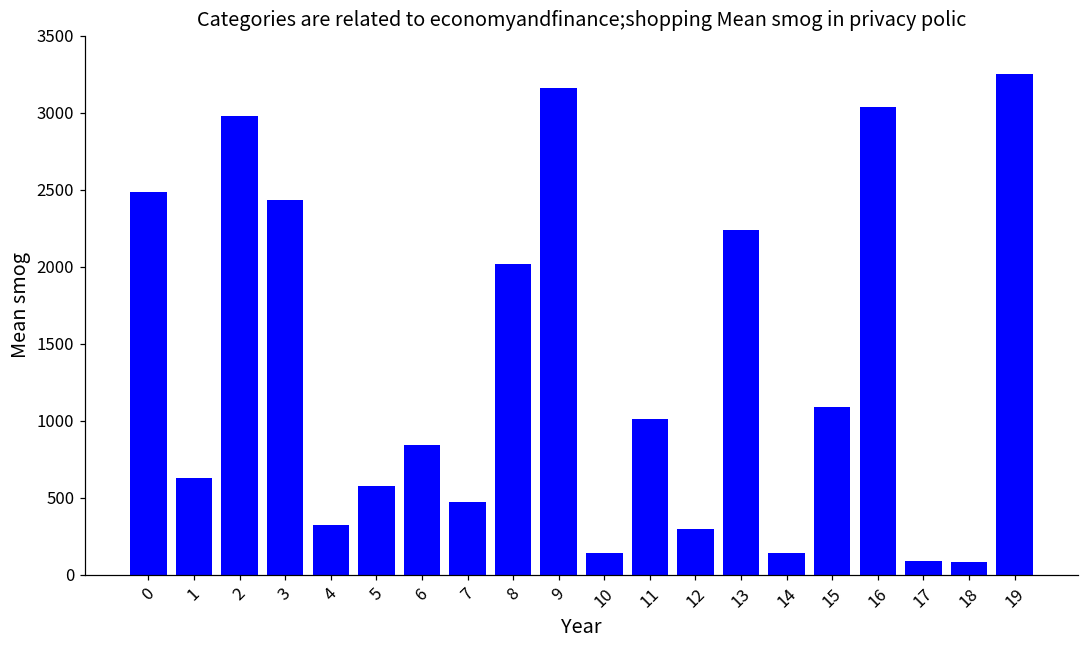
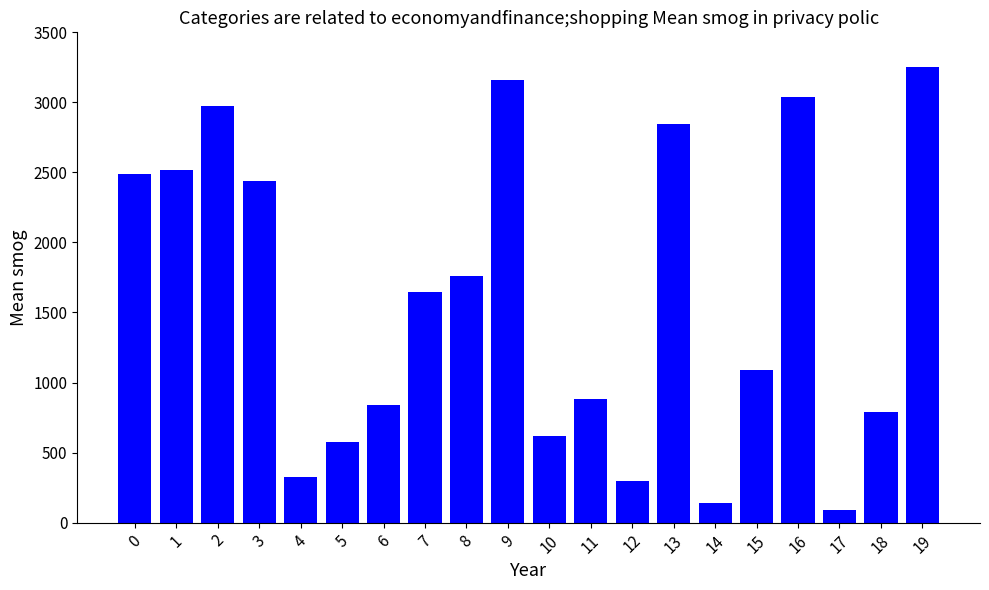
1: 630 -> 2520
7: 470 -> 1640
8: 2020 -> 1760
10: 140 -> 620
11: 1010 -> 880
13: 2240 -> 2850
18: 90 -> 790
